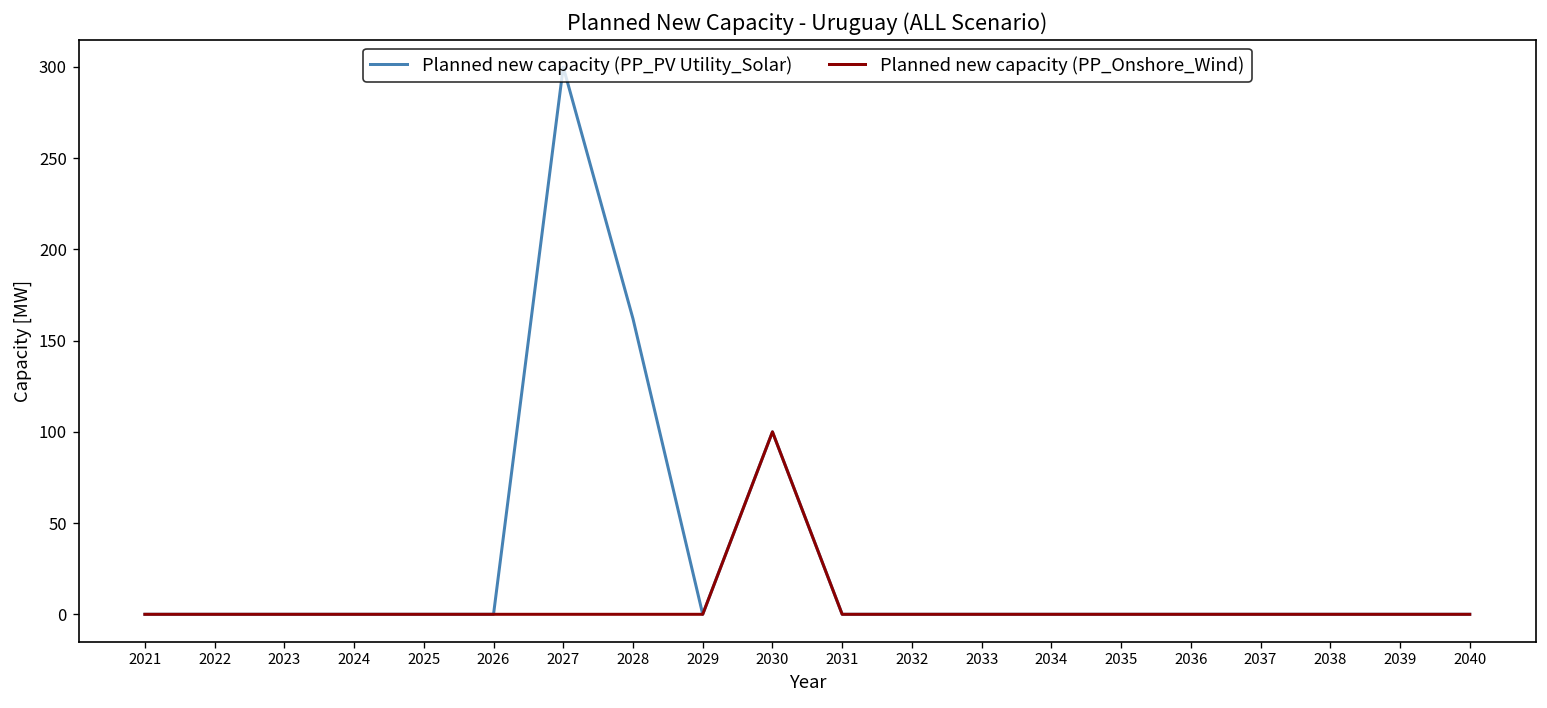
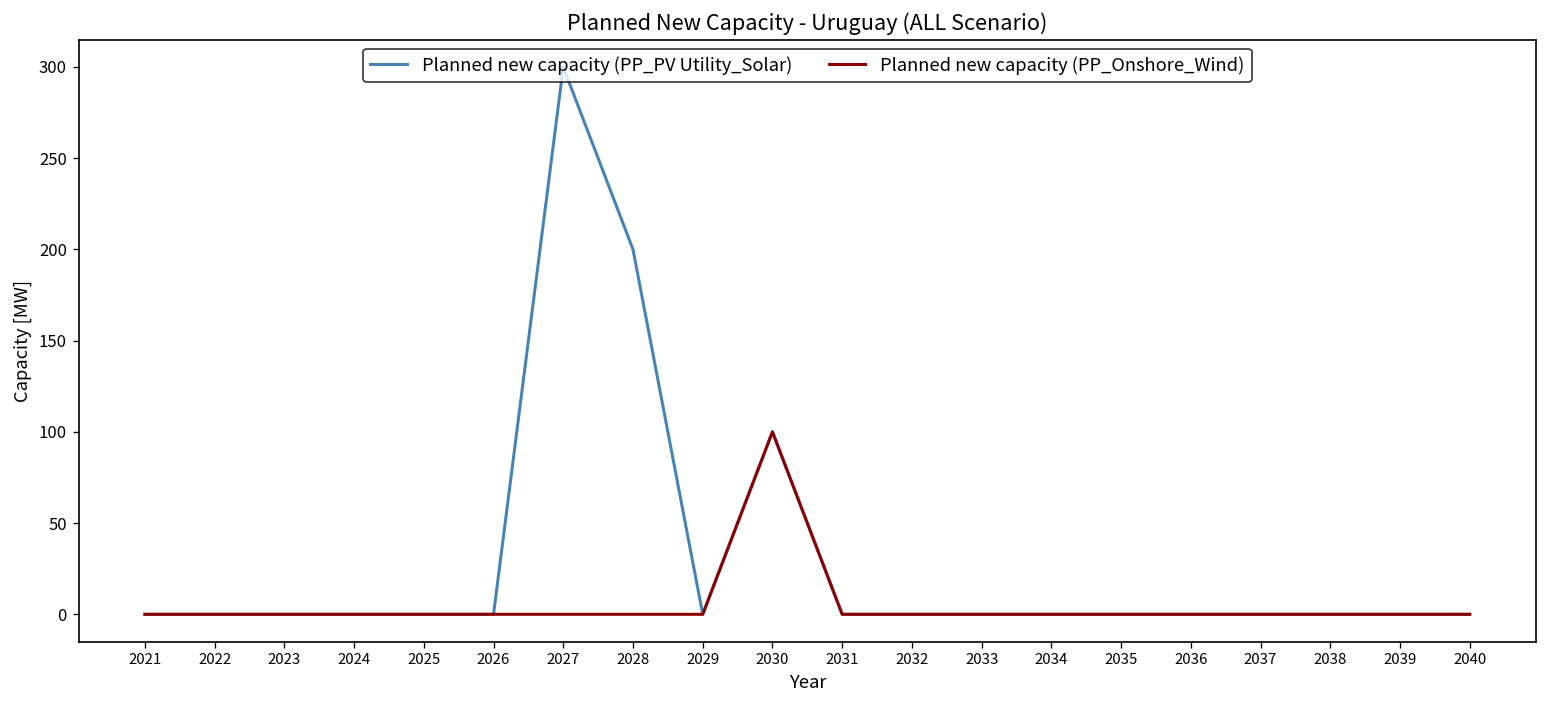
Planned new capacity (PP_PV Utility_Solar), 2028: 162 -> 200
